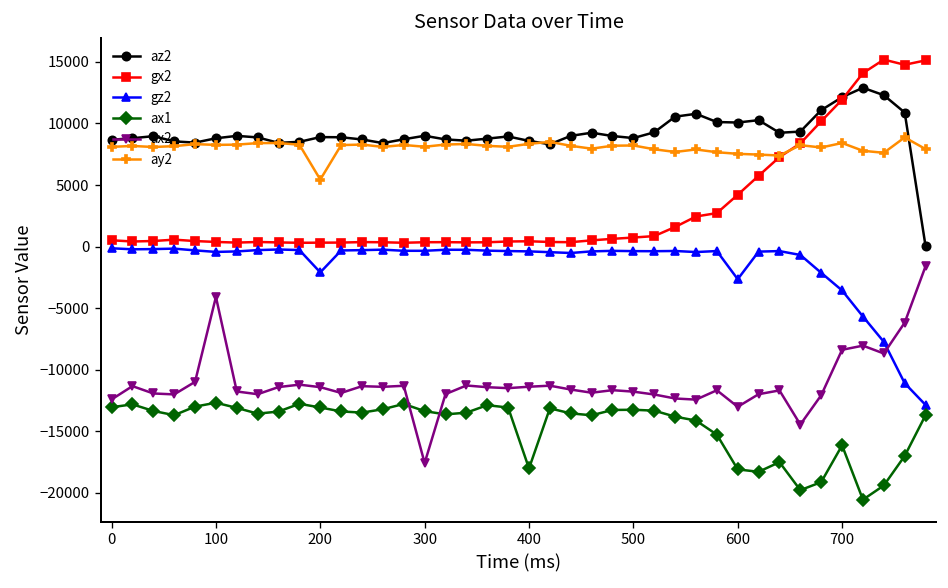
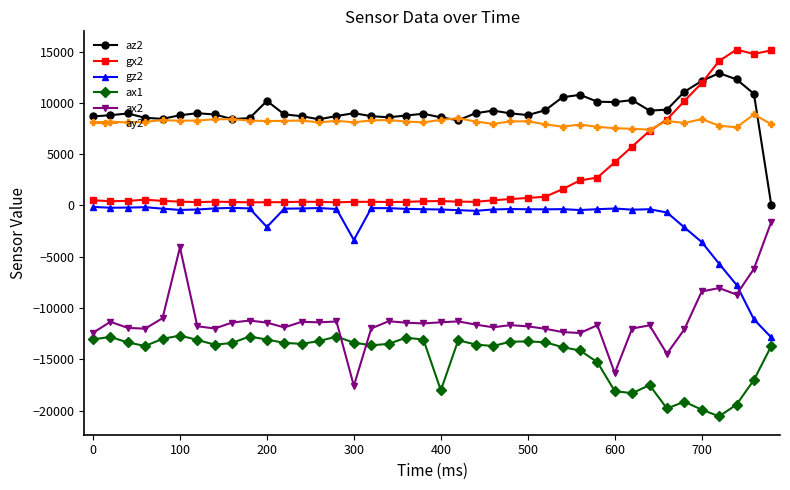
az2, 200: 8900 -> 10200
ay2, 200: 5400 -> 8200
gz2, 300: -300 -> -3400
gz2, 600: -2700 -> -300
ax2, 600: -13000 -> -16300
ax1, 700: -16200 -> -19900
